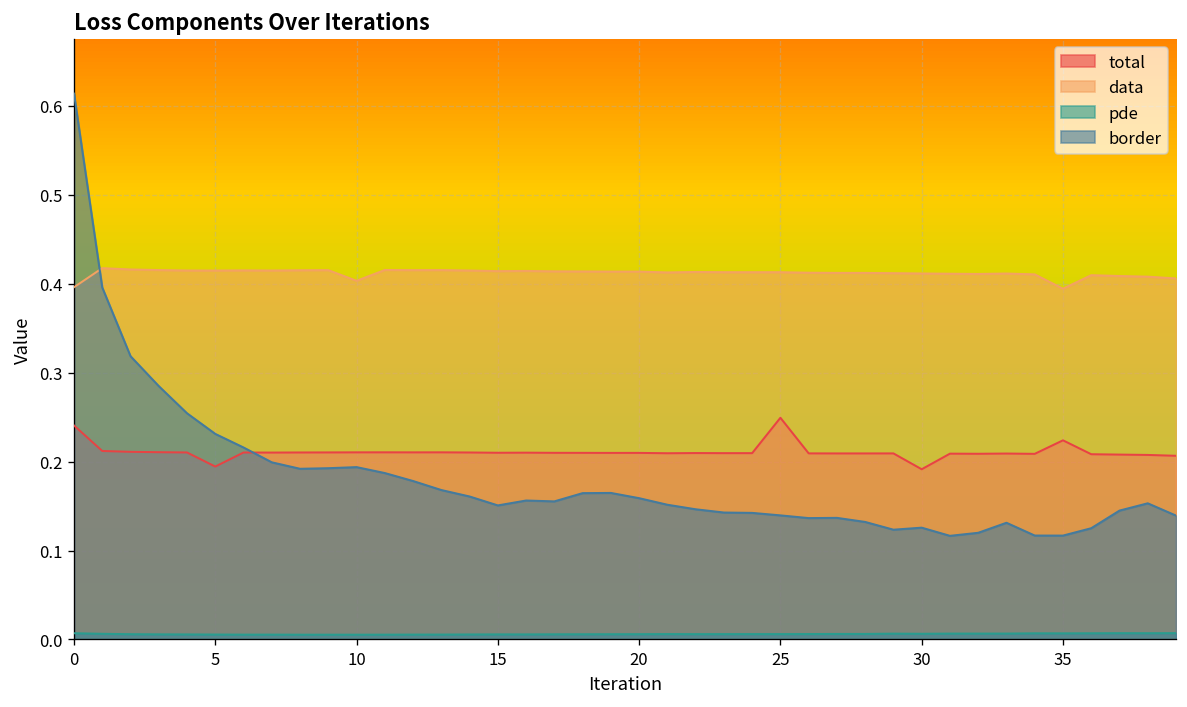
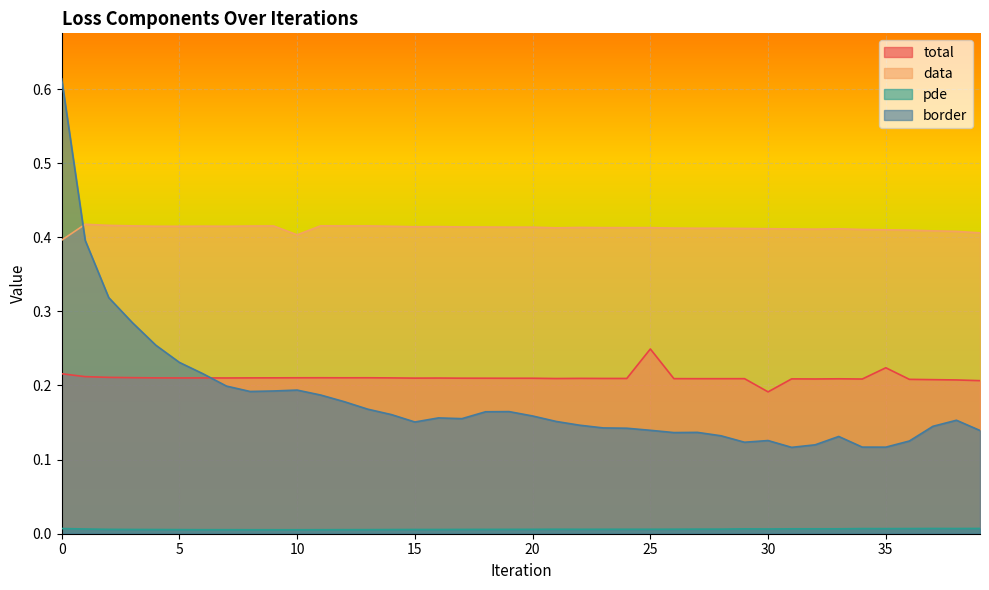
total, 0: 0.24 -> 0.22
total, 5: 0.19 -> 0.21
data, 35: 0.39 -> 0.41
